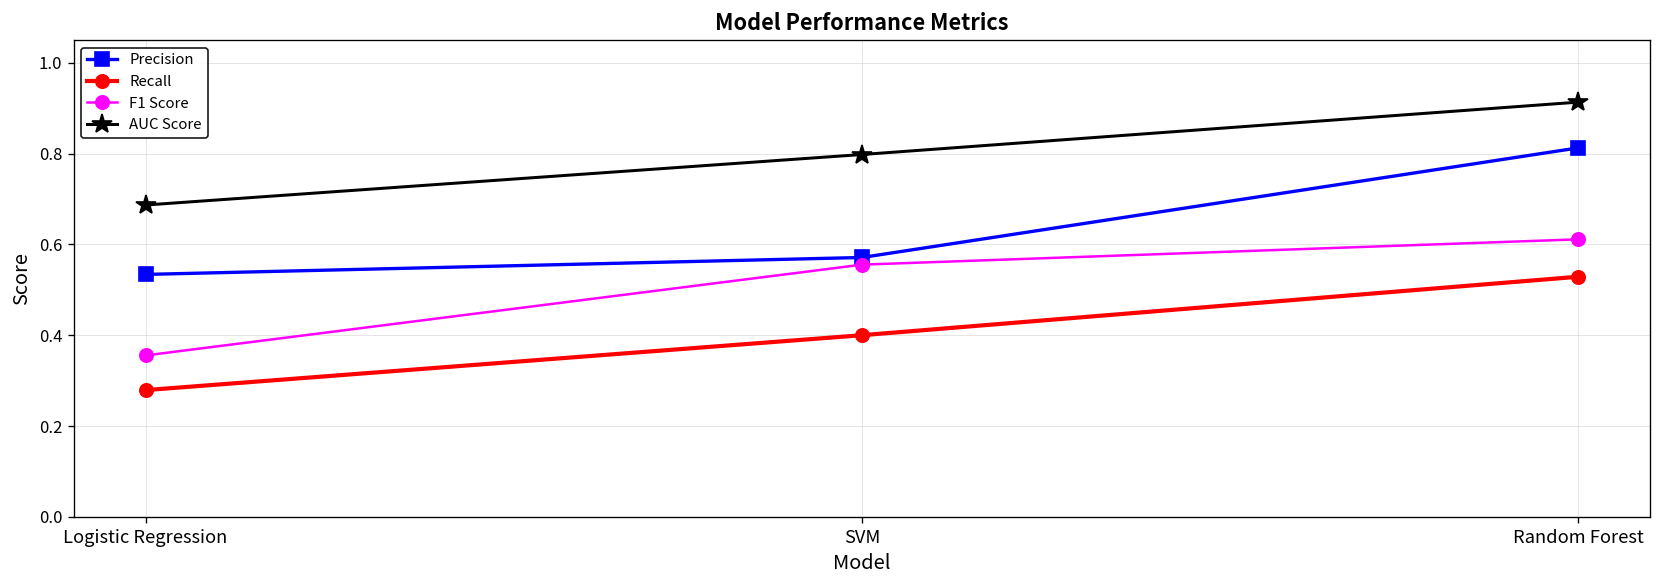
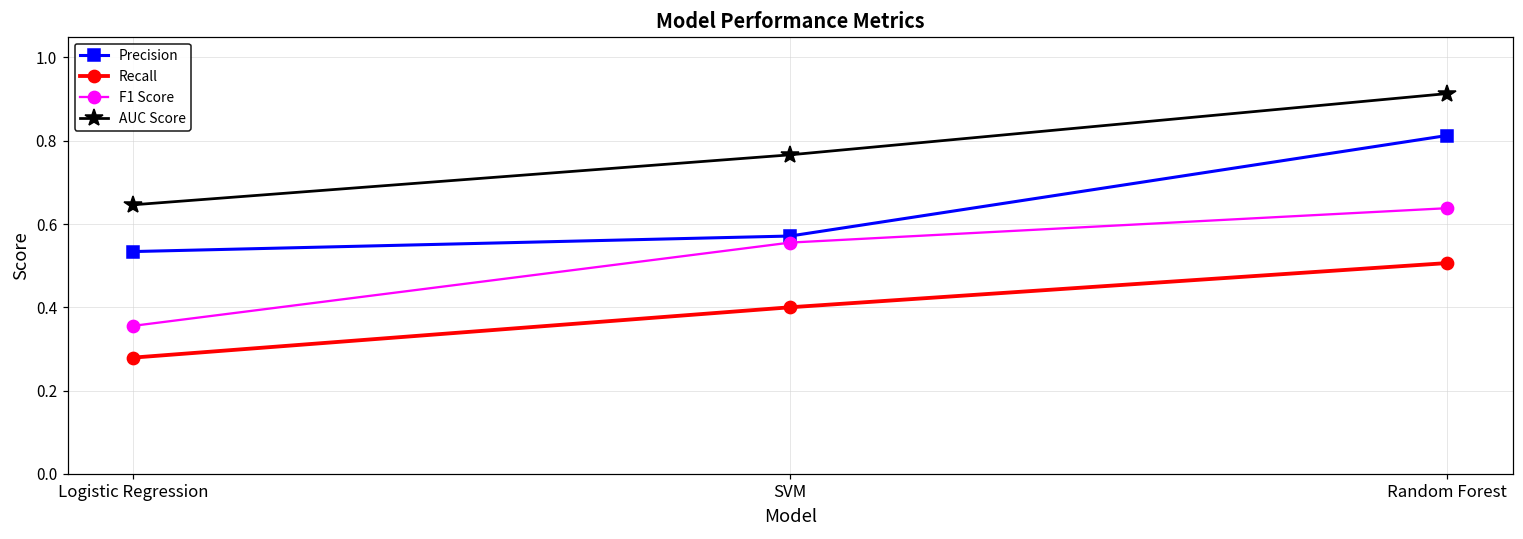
AUC Score, Logistic Regression: 0.69 -> 0.65
AUC Score, SVM: 0.80 -> 0.77
Recall, Random Forest: 0.53 -> 0.51
F1 Score, Random Forest: 0.61 -> 0.64
